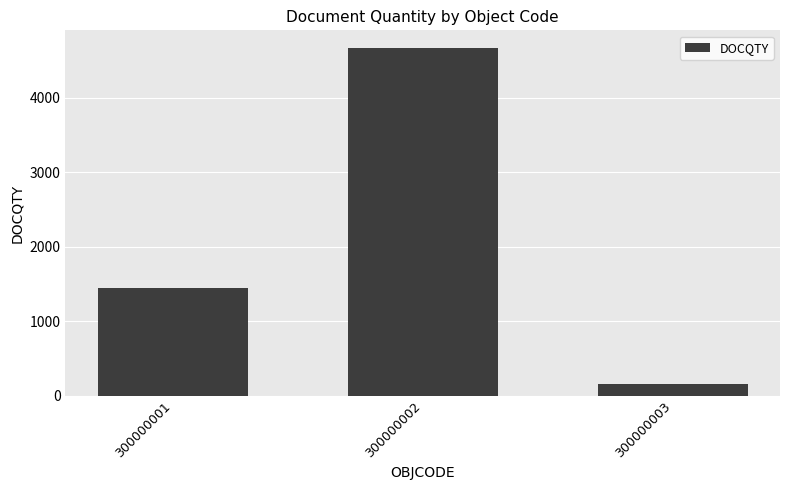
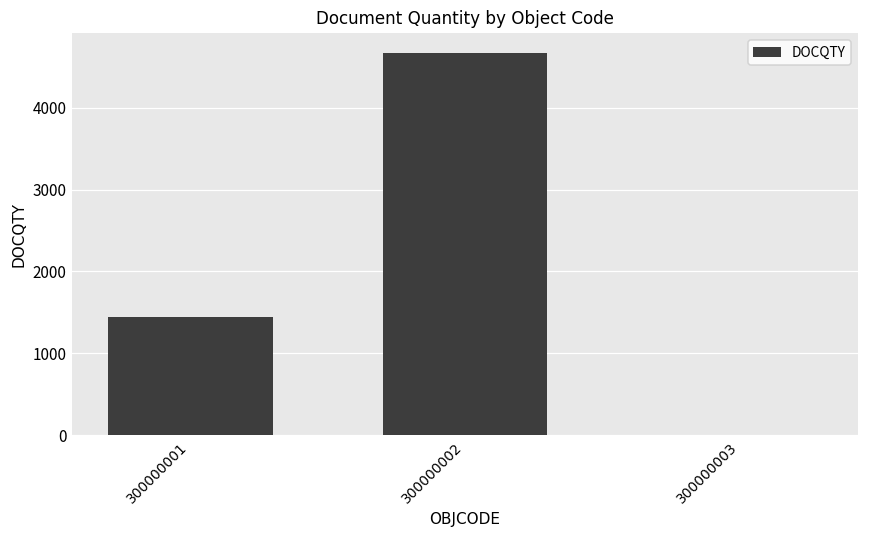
300000003: 200 -> 0
